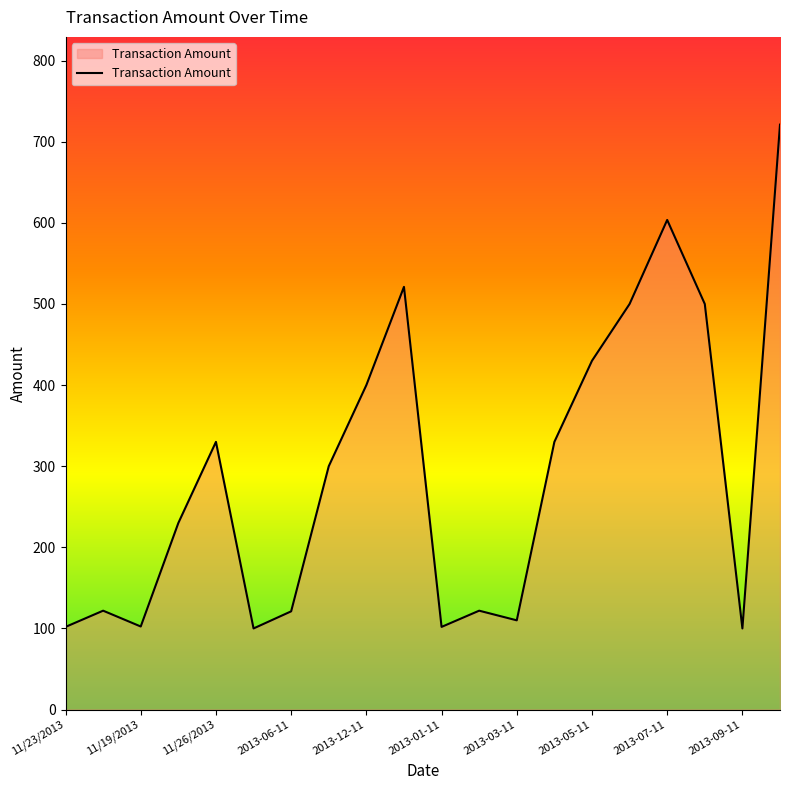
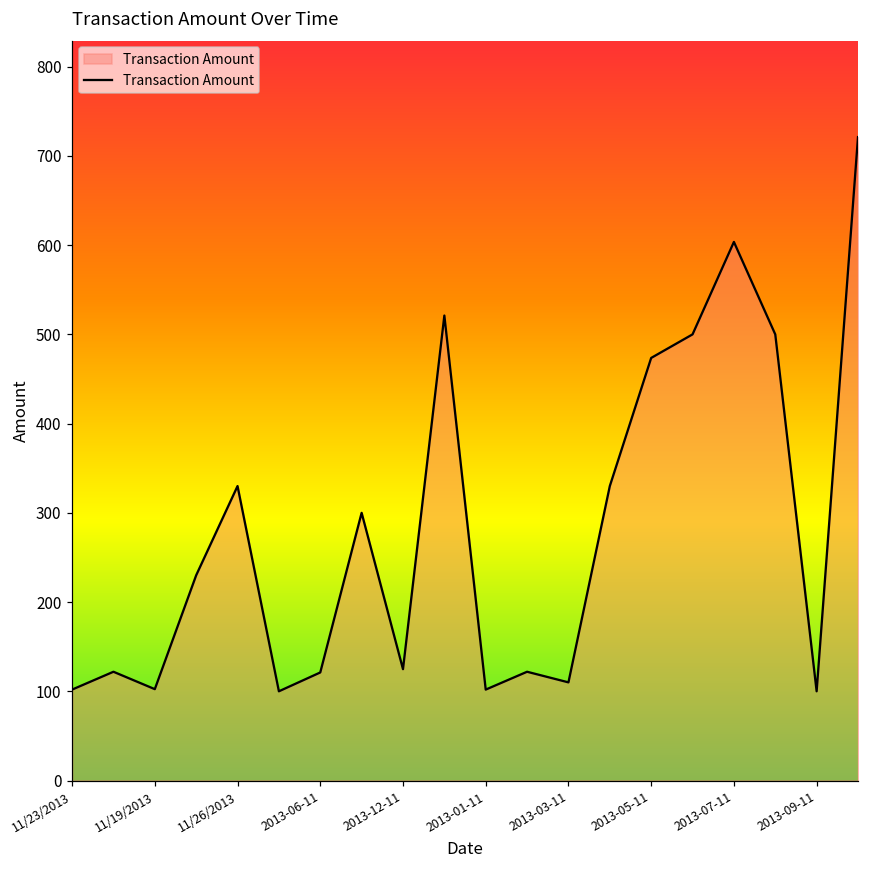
2013-12-11: 400 -> 120
2013-05-11: 430 -> 470
